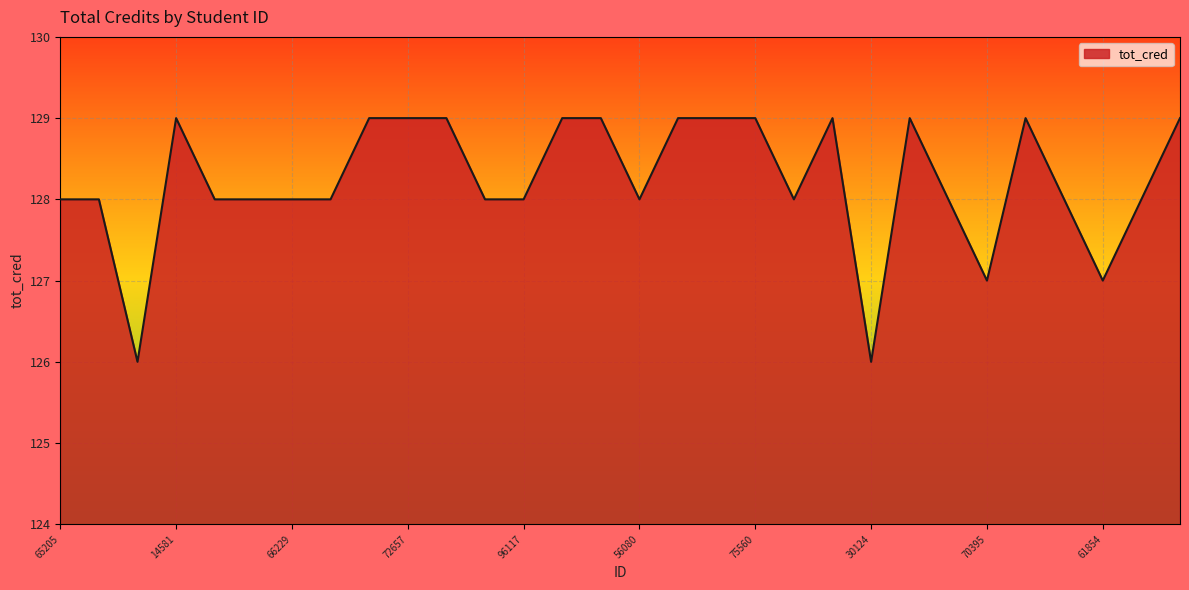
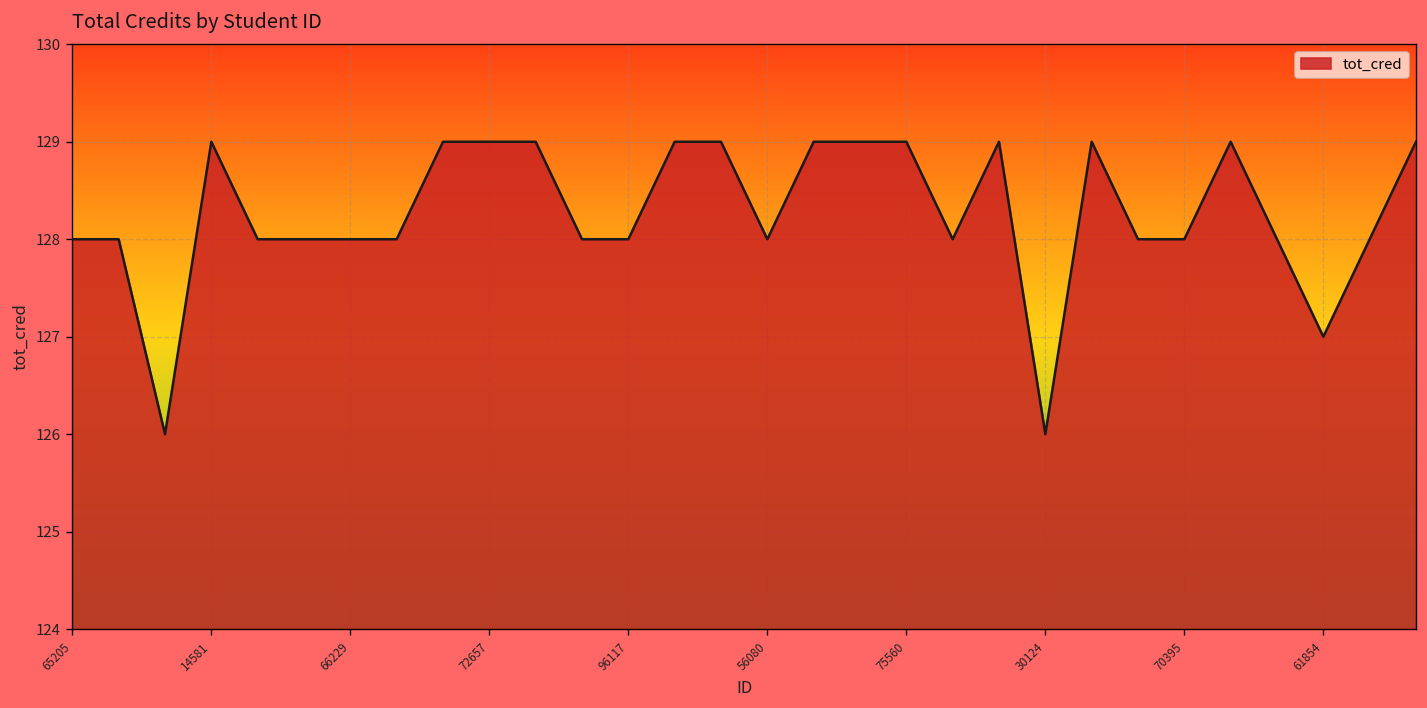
70395: 127 -> 128
